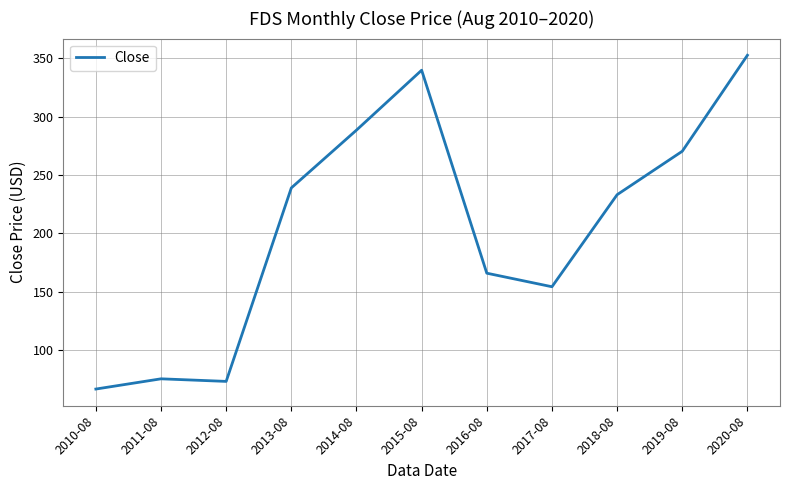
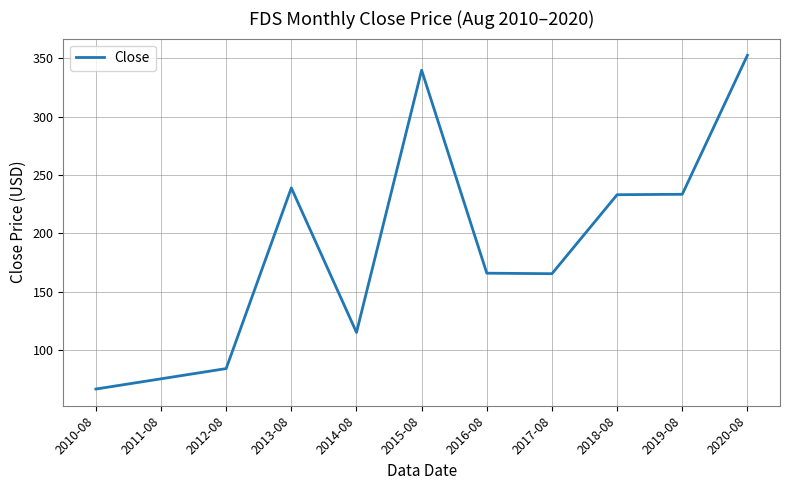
2012-08: 73 -> 84
2014-08: 288 -> 115
2017-08: 154 -> 165
2019-08: 270 -> 233
